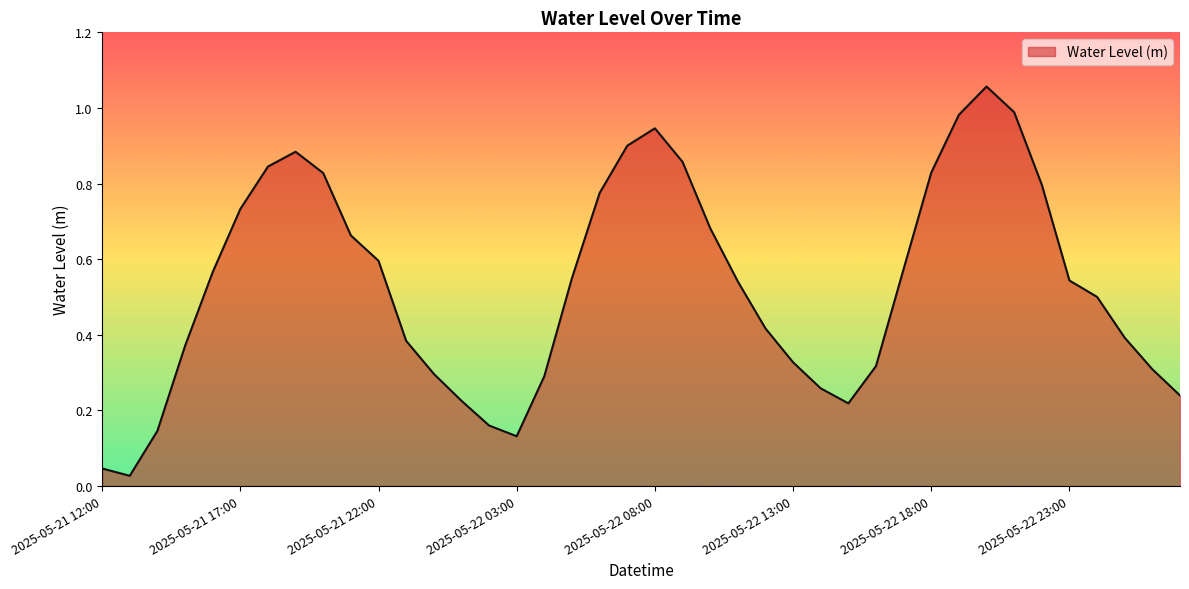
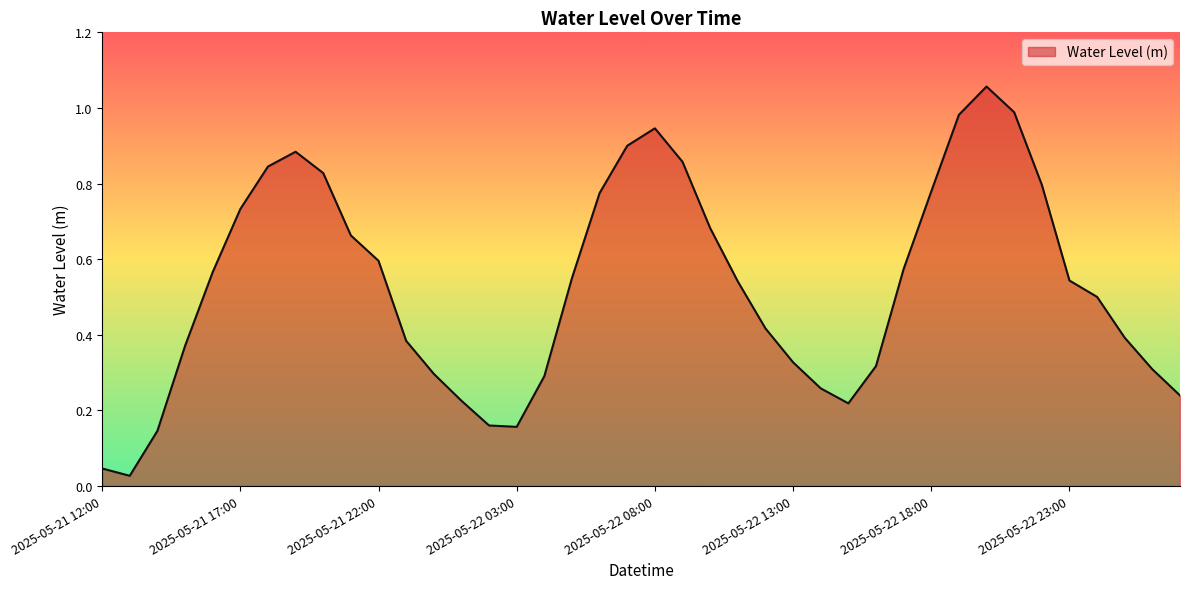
2025-05-22 03:00: 0.13 -> 0.16
2025-05-22 18:00: 0.83 -> 0.78
